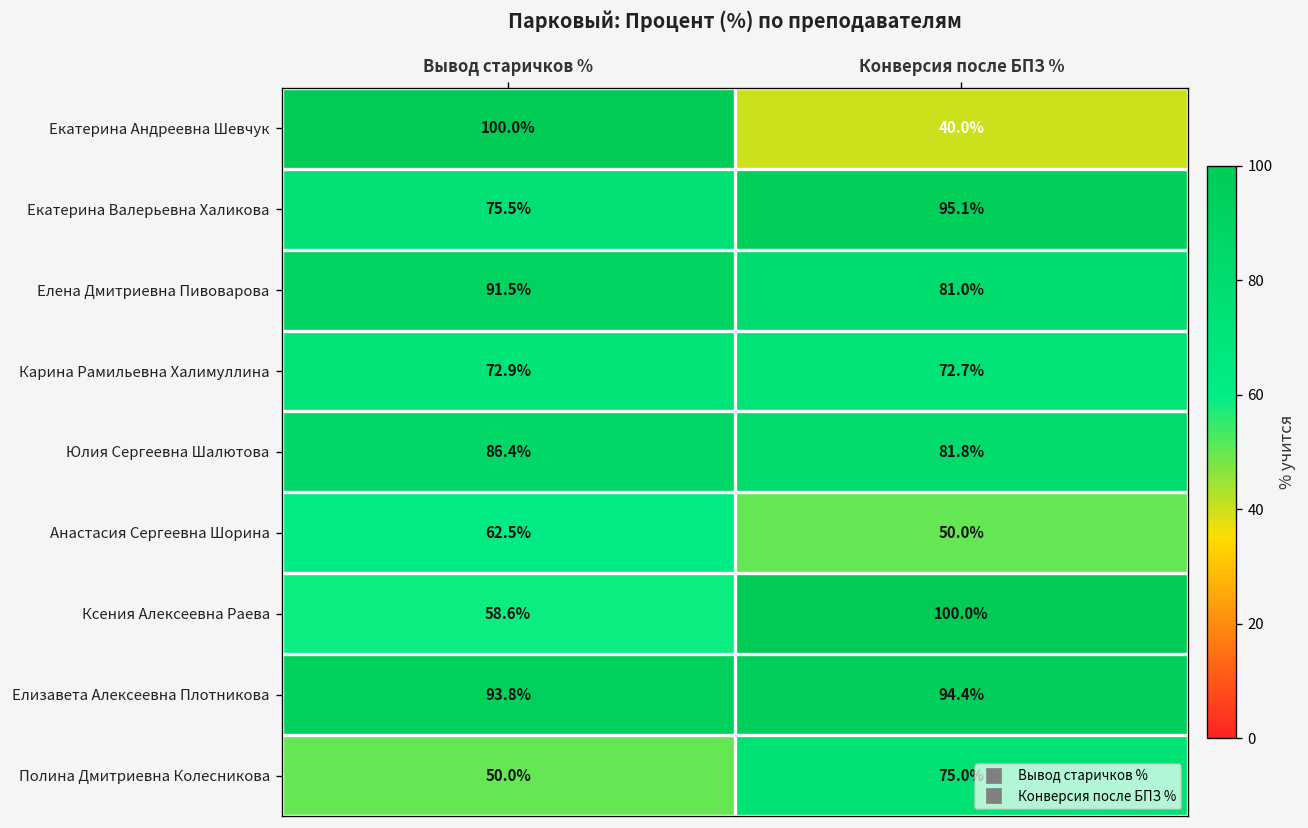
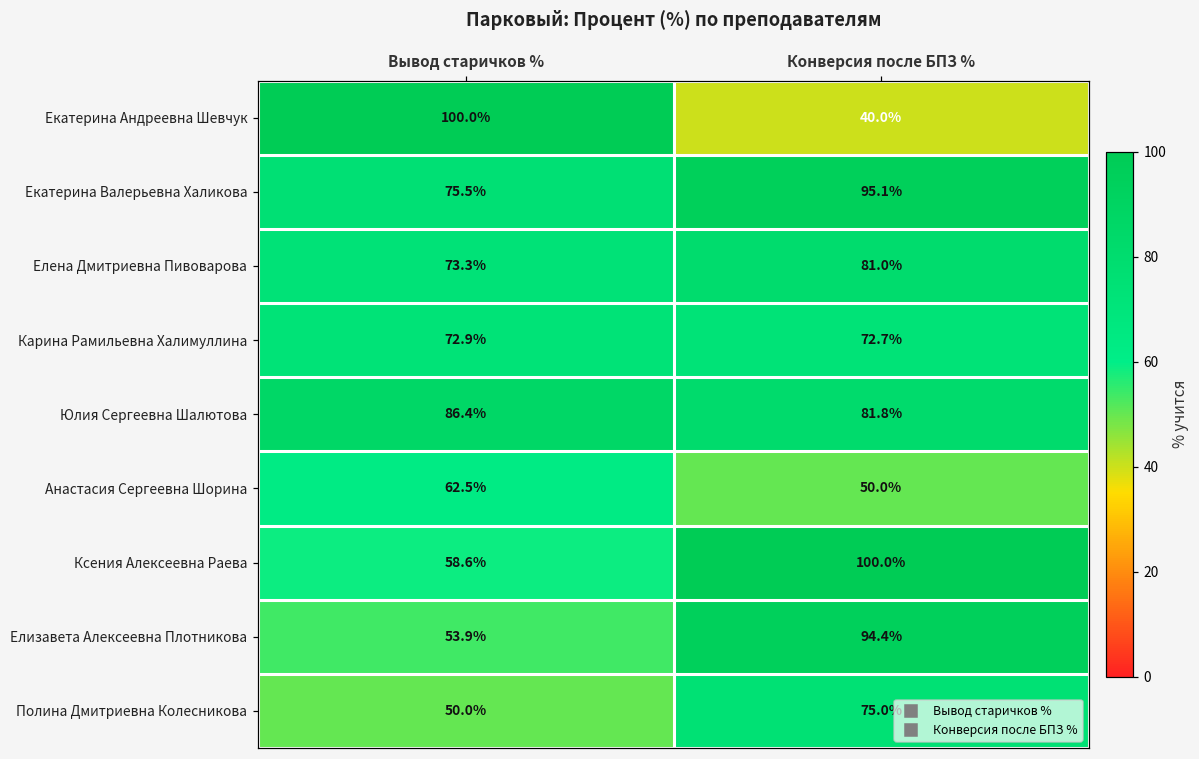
Елена Дмитриевна Пивоварова, Вывод старичков %: 91.5% -> 73.3%
Елизавета Алексеевна Плотникова, Вывод старичков %: 93.8% -> 53.9%
